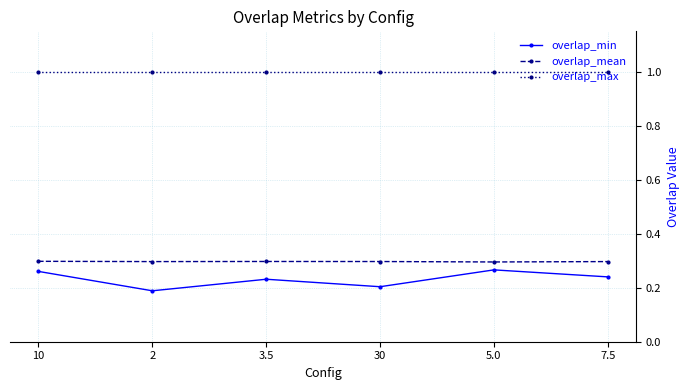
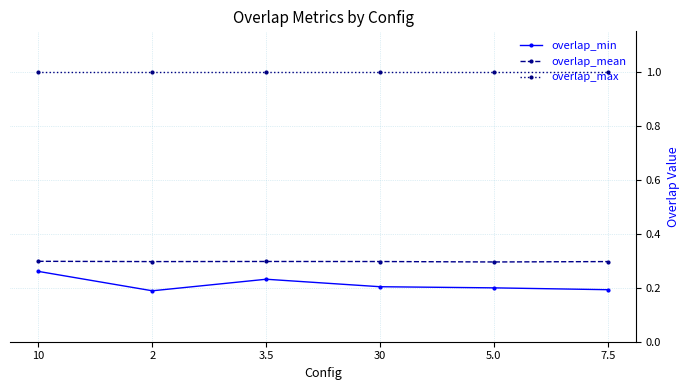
overlap_min, 5.0: 0.27 -> 0.20
overlap_min, 7.5: 0.24 -> 0.19
